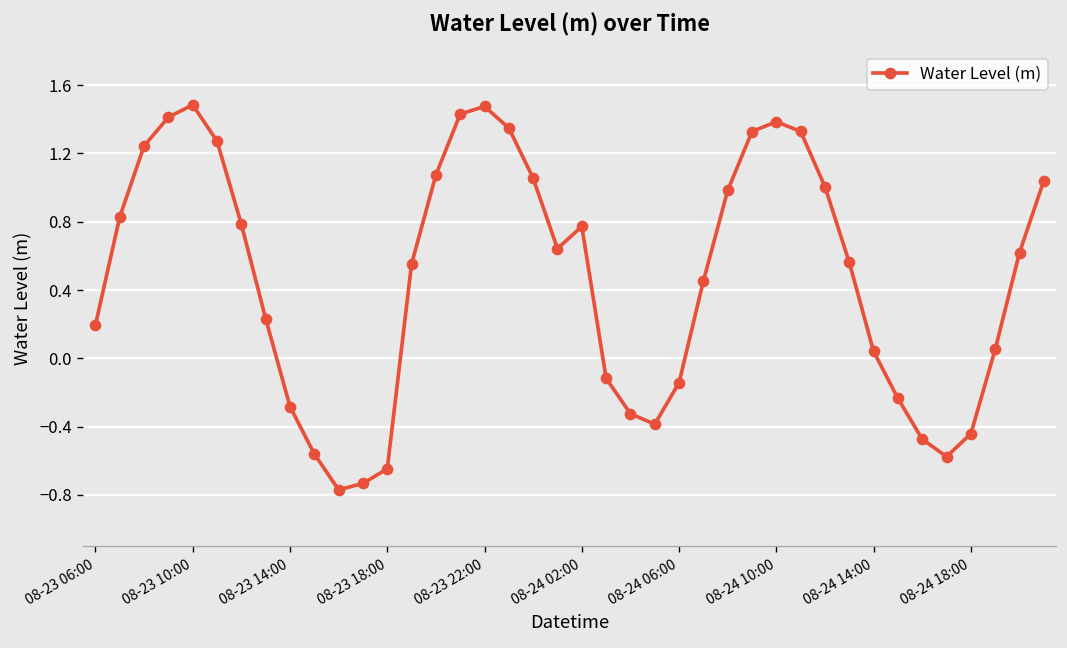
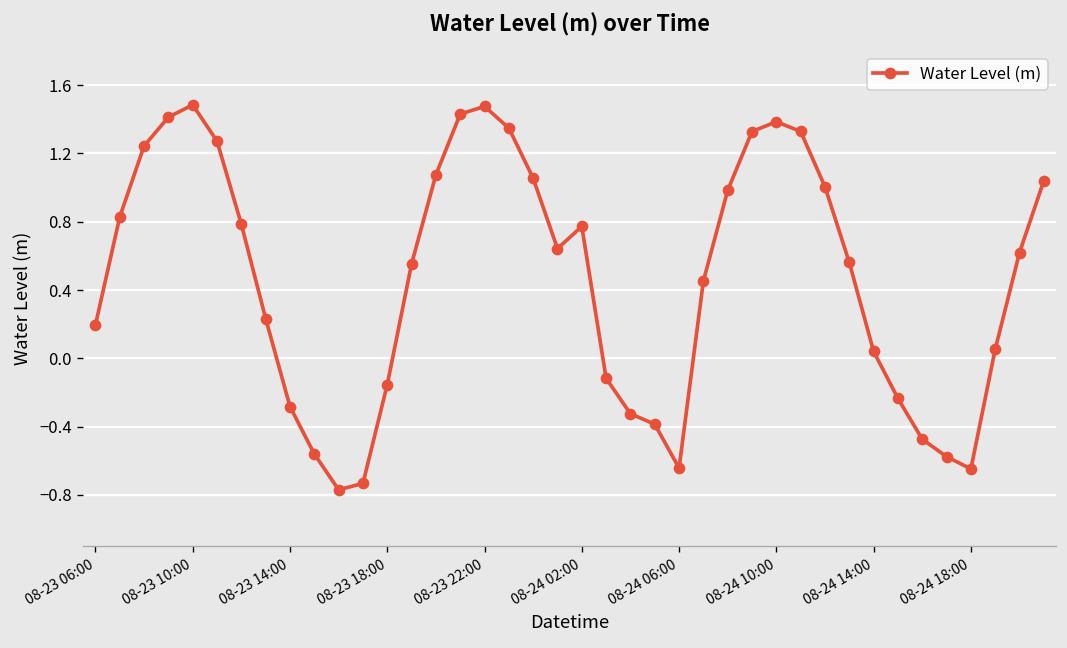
08-23 18:00: -0.65 -> -0.15
08-24 06:00: -0.14 -> -0.64
08-24 18:00: -0.44 -> -0.65
